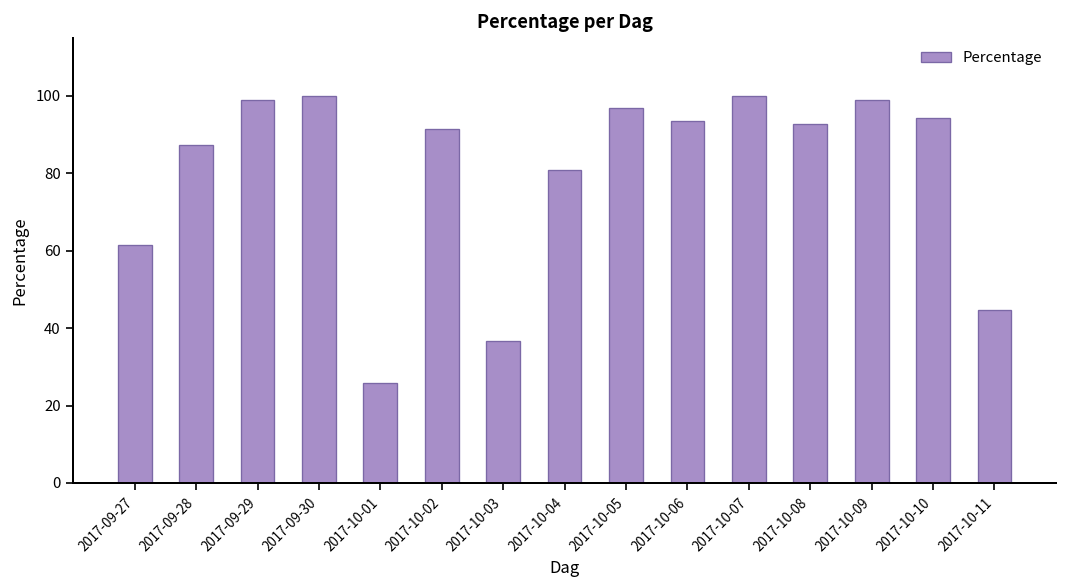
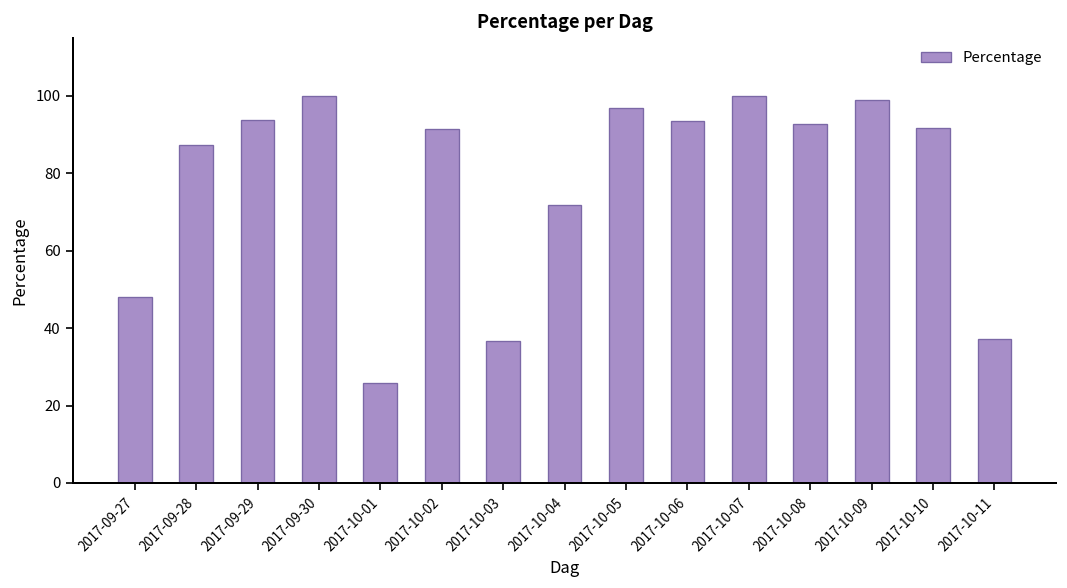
2017-09-27: 62 -> 48
2017-09-29: 99 -> 94
2017-10-04: 81 -> 72
2017-10-10: 94 -> 92
2017-10-11: 45 -> 37
